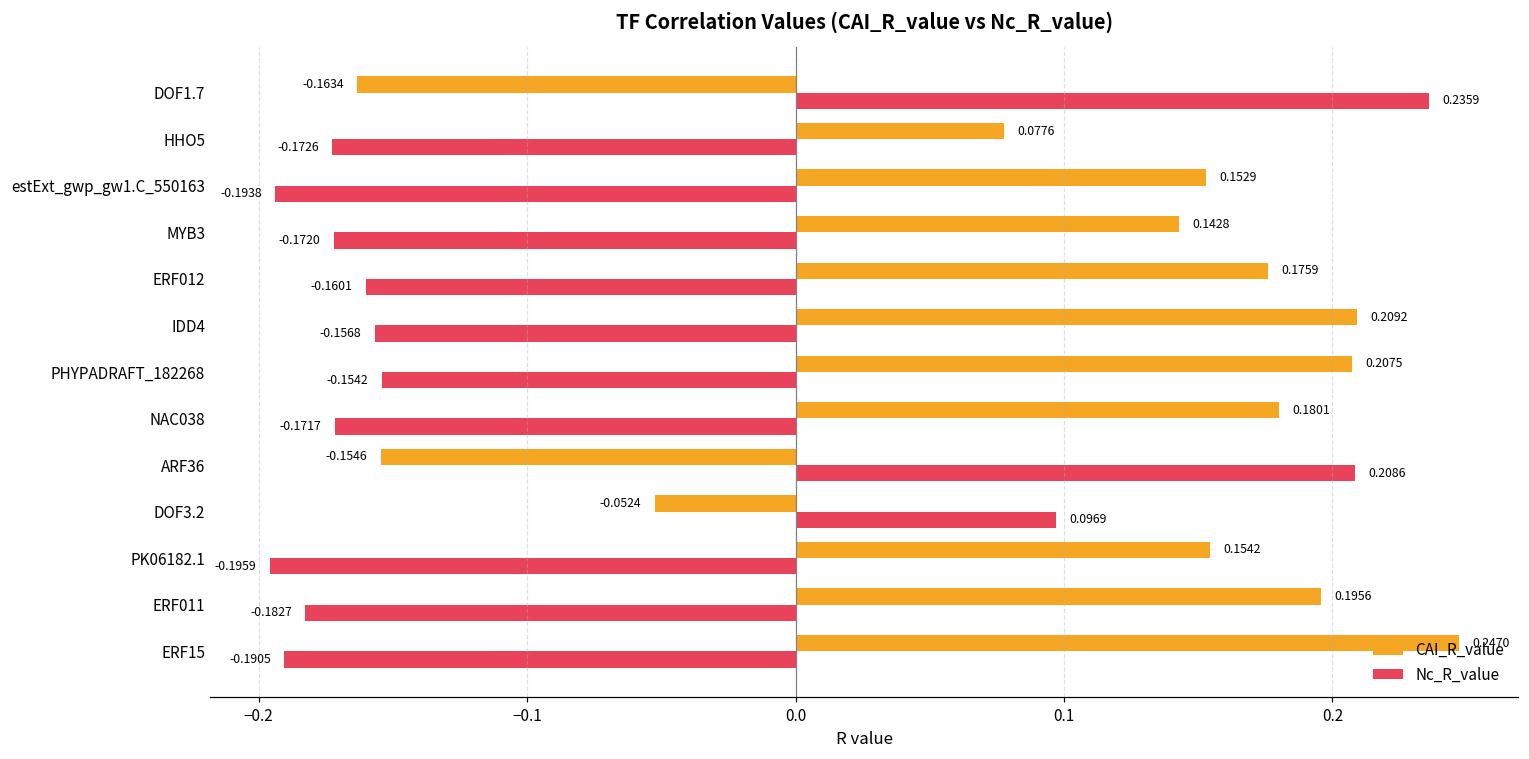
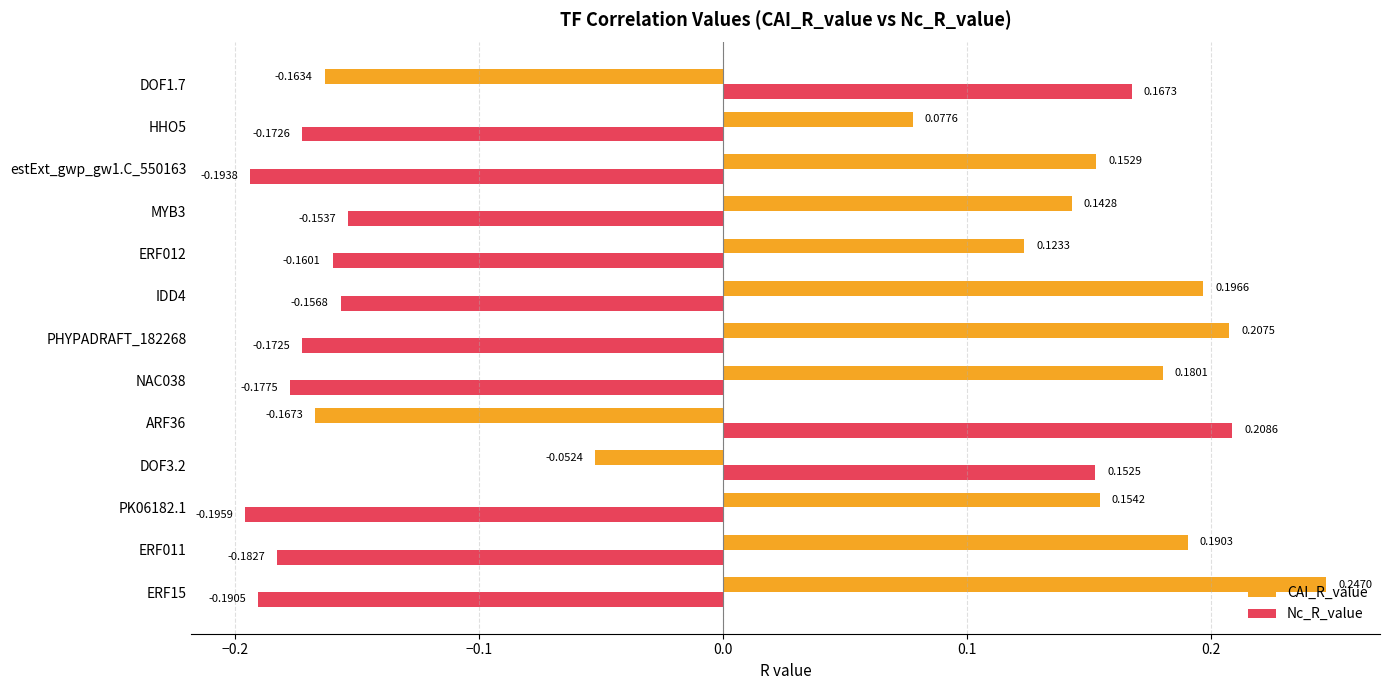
Nc_R_value, DOF1.7: 0.2359 -> 0.1673
Nc_R_value, MYB3: -0.1720 -> -0.1537
CAI_R_value, ERF012: 0.1759 -> 0.1233
CAI_R_value, IDD4: 0.2092 -> 0.1966
Nc_R_value, PHYPADRAFT_182268: -0.1542 -> -0.1725
Nc_R_value, NAC038: -0.1717 -> -0.1775
CAI_R_value, ARF36: -0.1546 -> -0.1673
Nc_R_value, DOF3.2: 0.0969 -> 0.1525
CAI_R_value, ERF011: 0.1956 -> 0.1903
